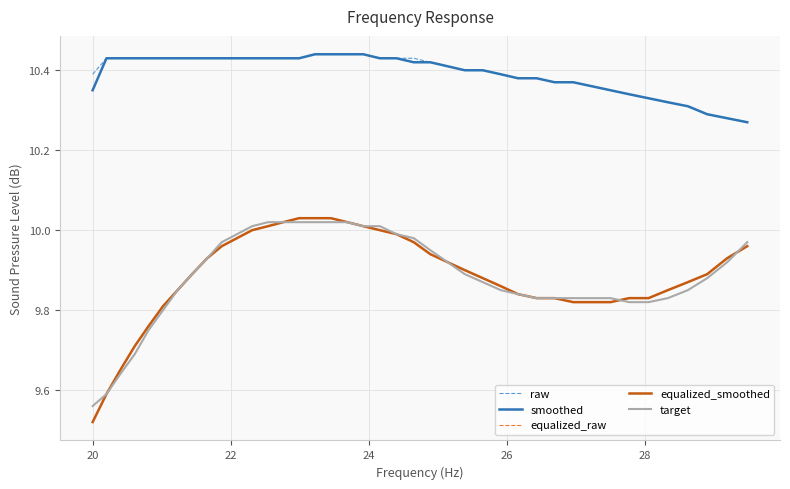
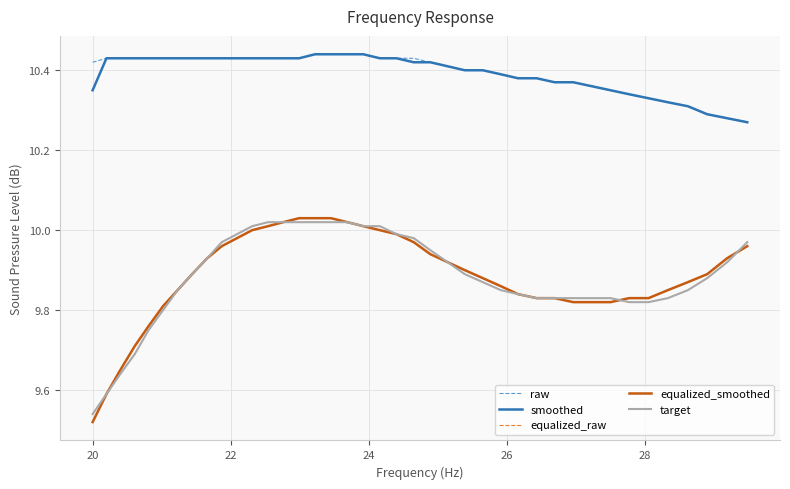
raw, 20: 10.39 -> 10.42
target, 20: 9.56 -> 9.54
